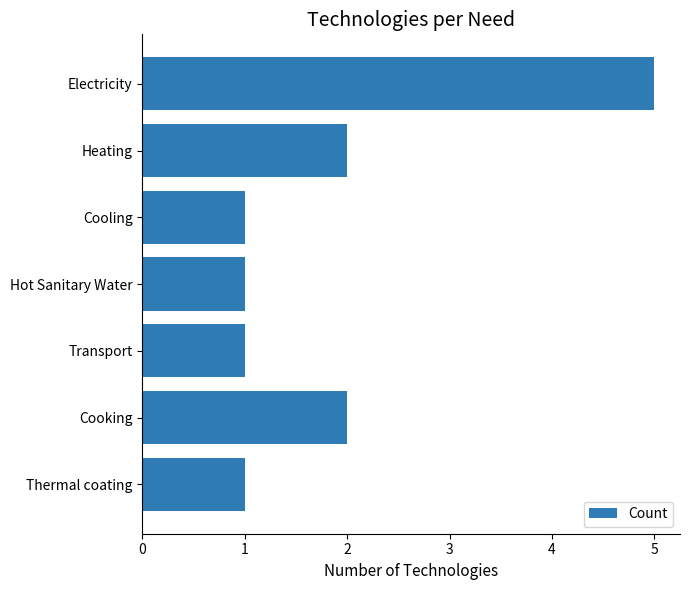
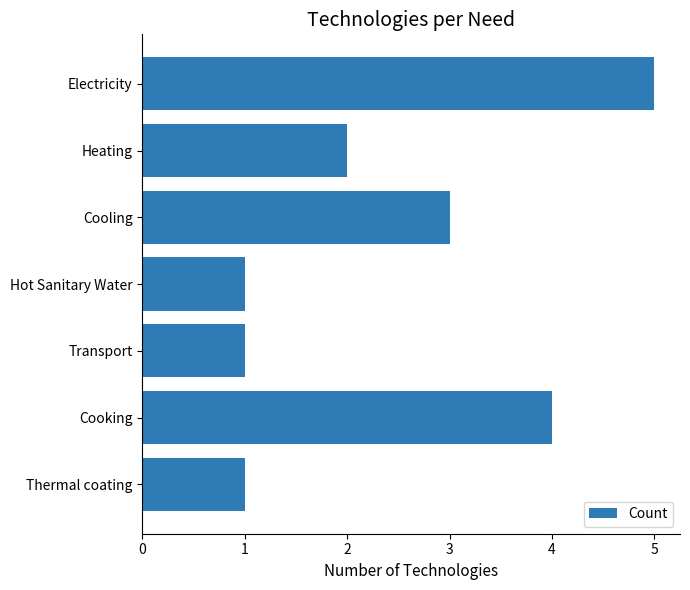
Cooling: 1 -> 3
Cooking: 2 -> 4
